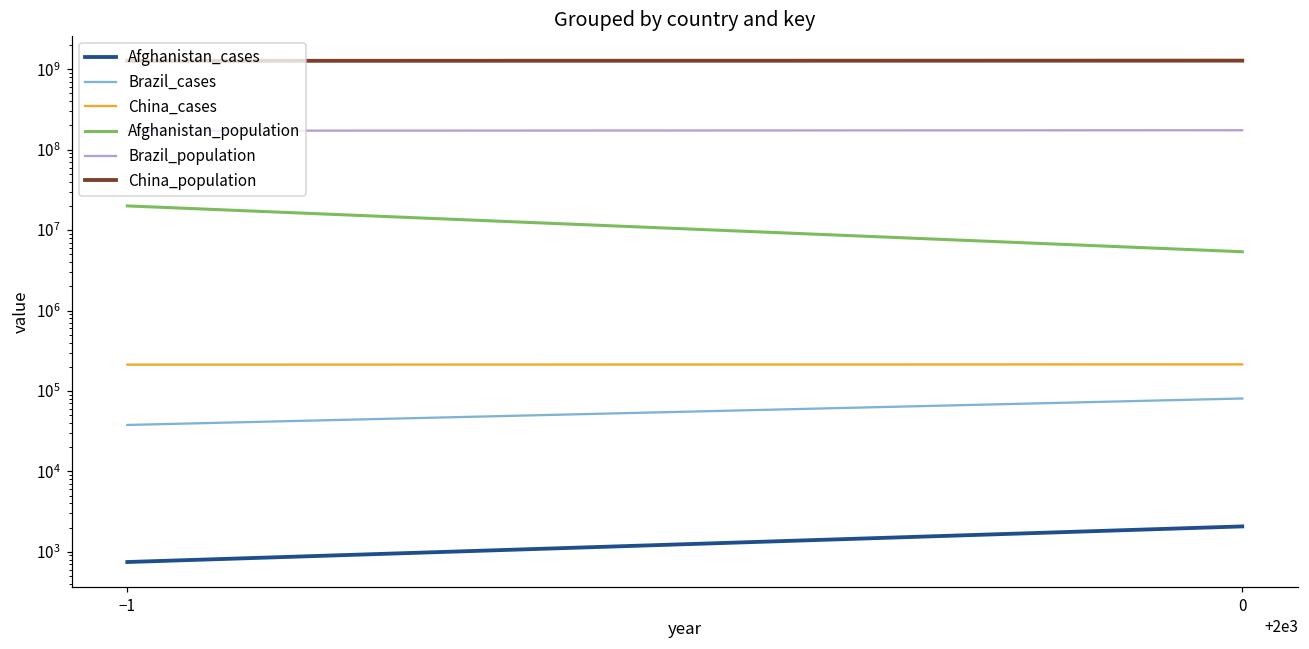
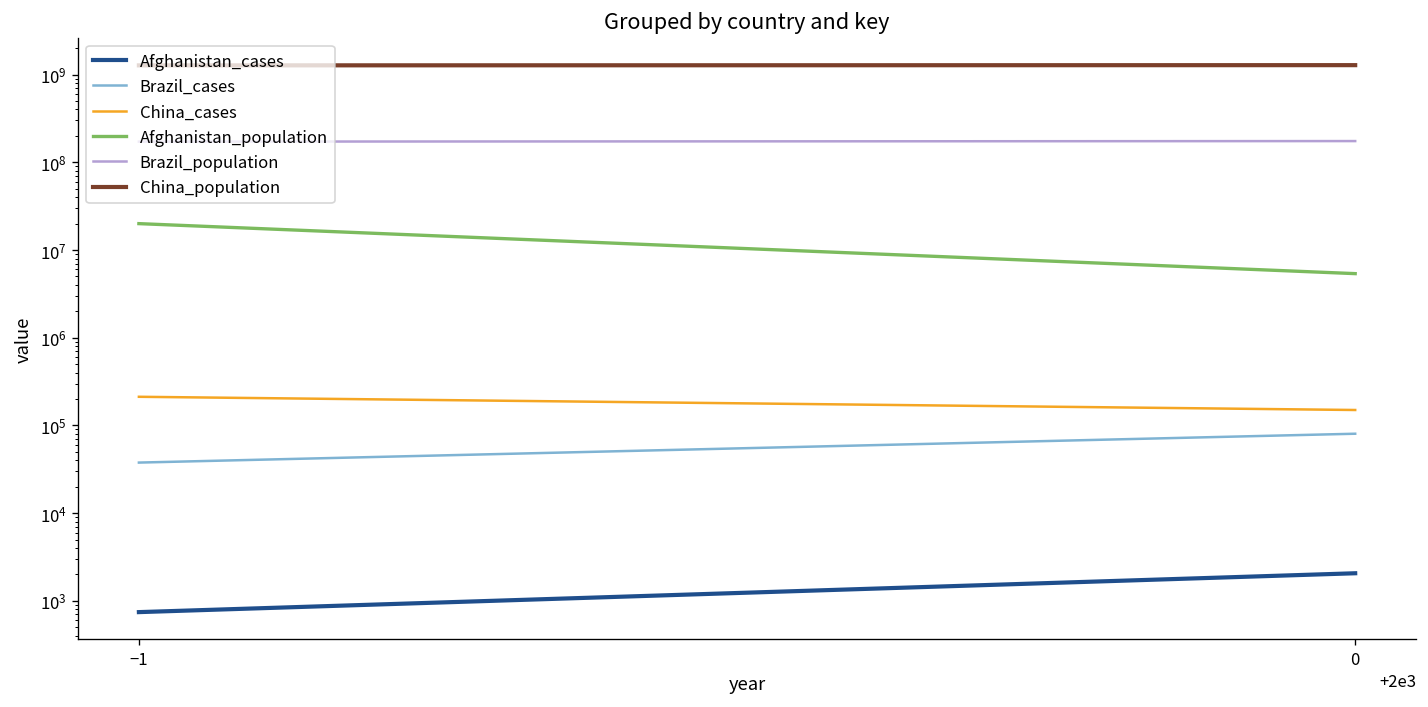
China_cases, 0: 210000 -> 150000
